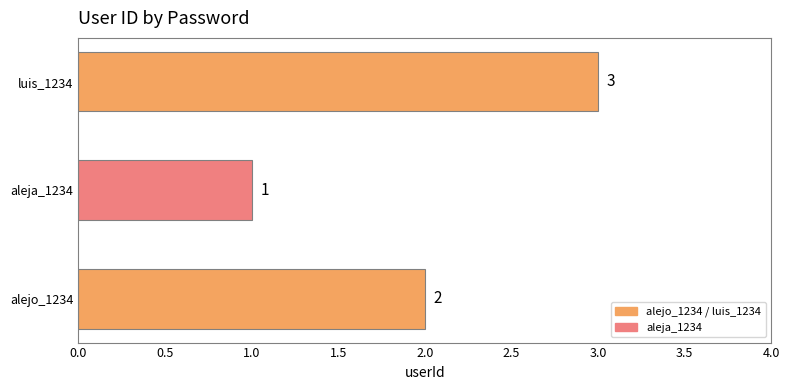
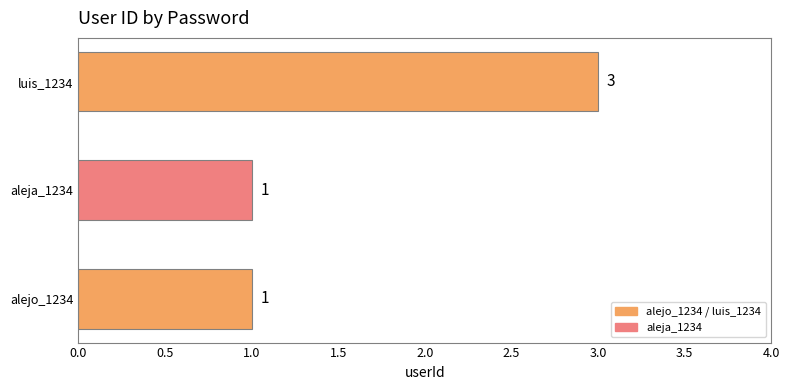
alejo_1234: 2 -> 1
